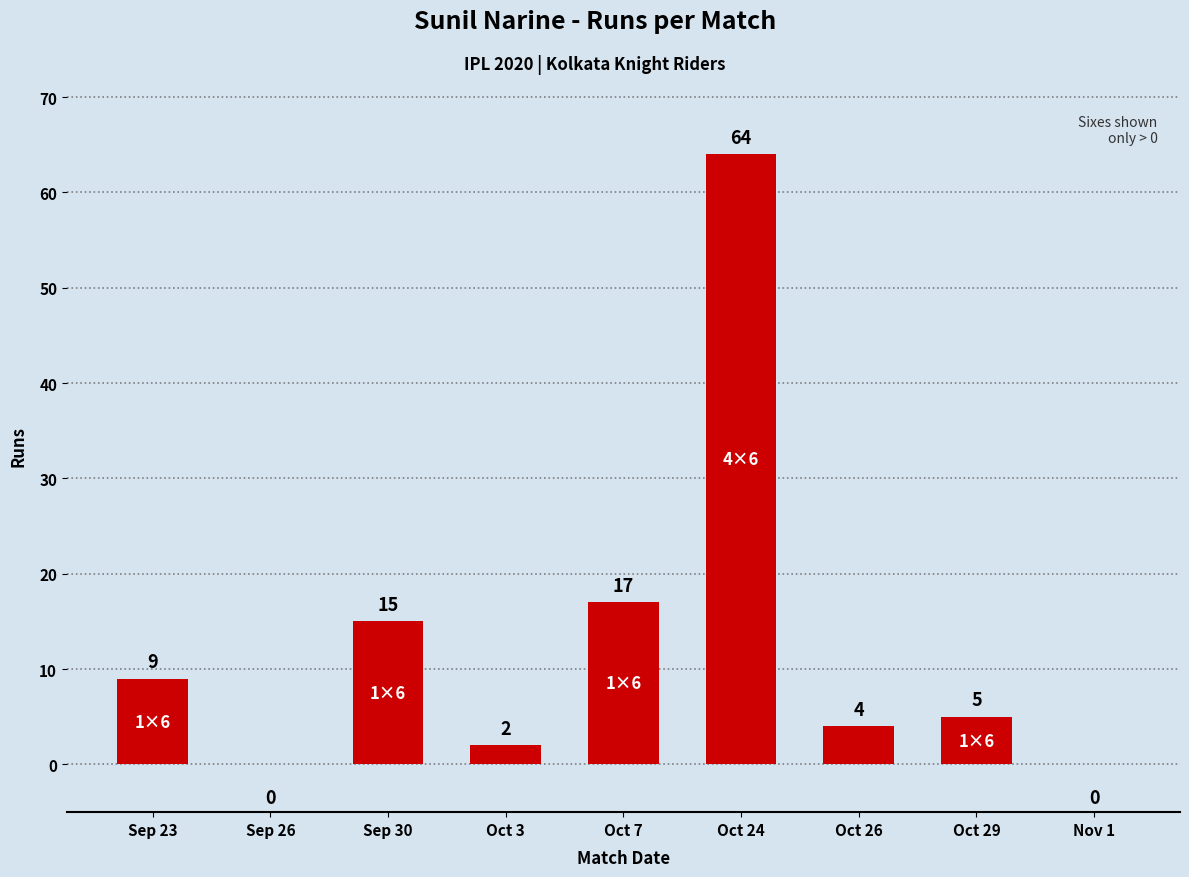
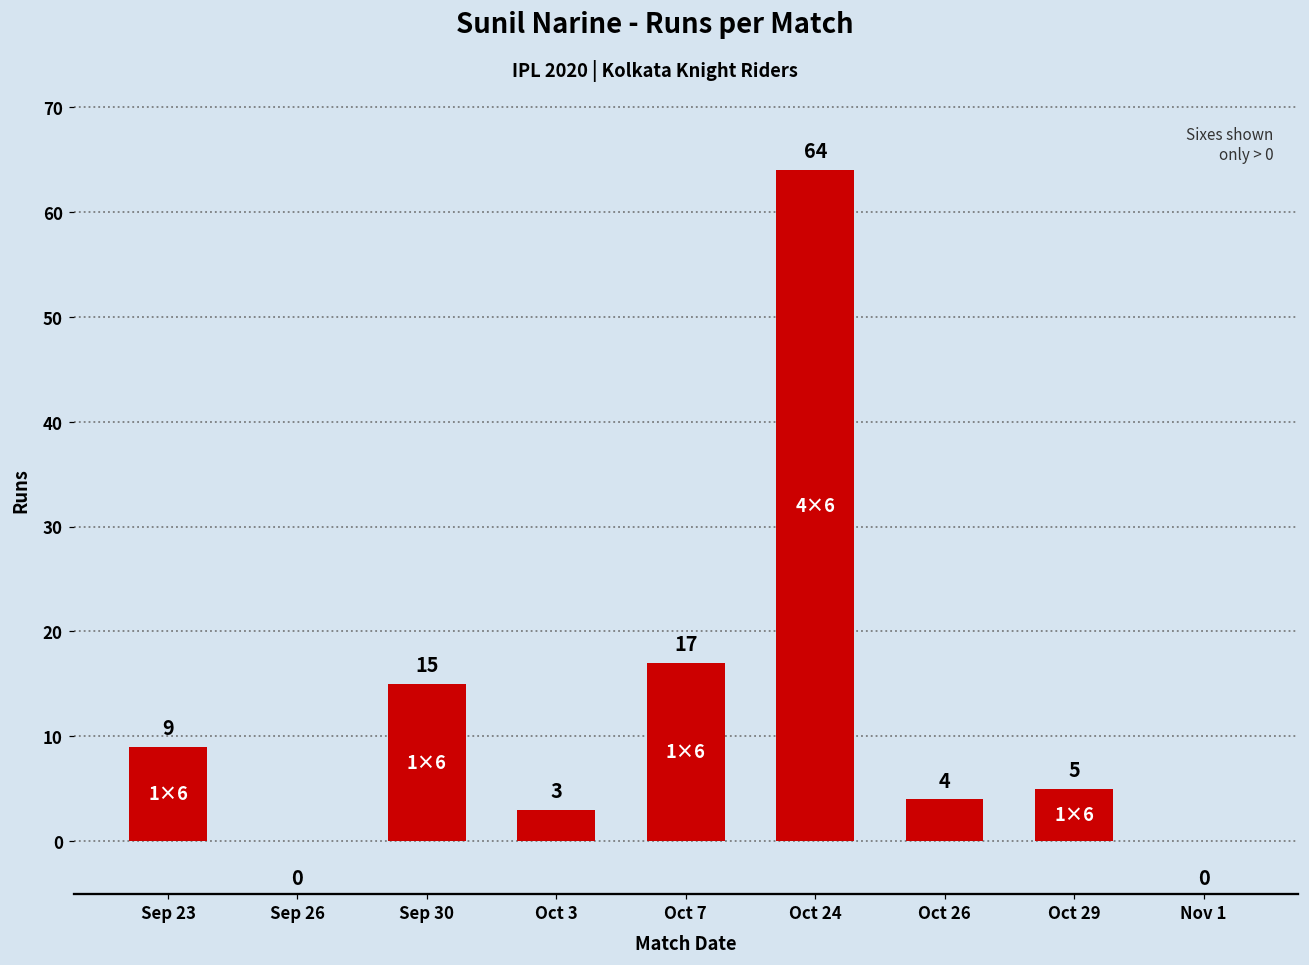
Oct 3: 2 -> 3
